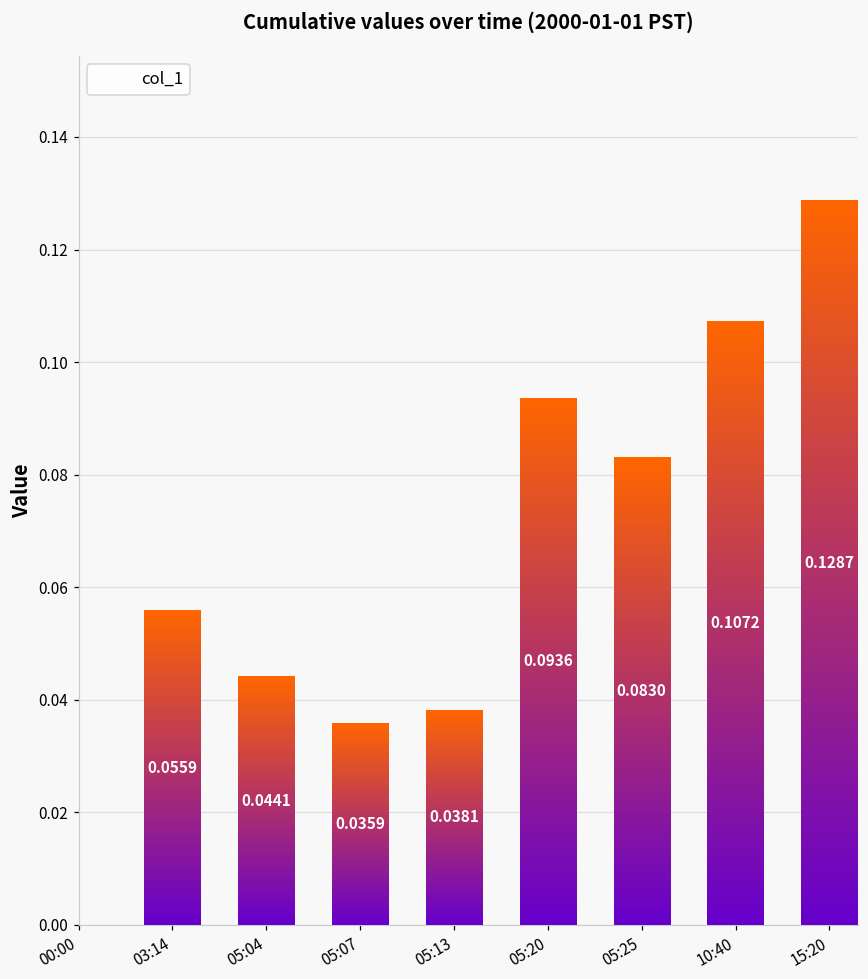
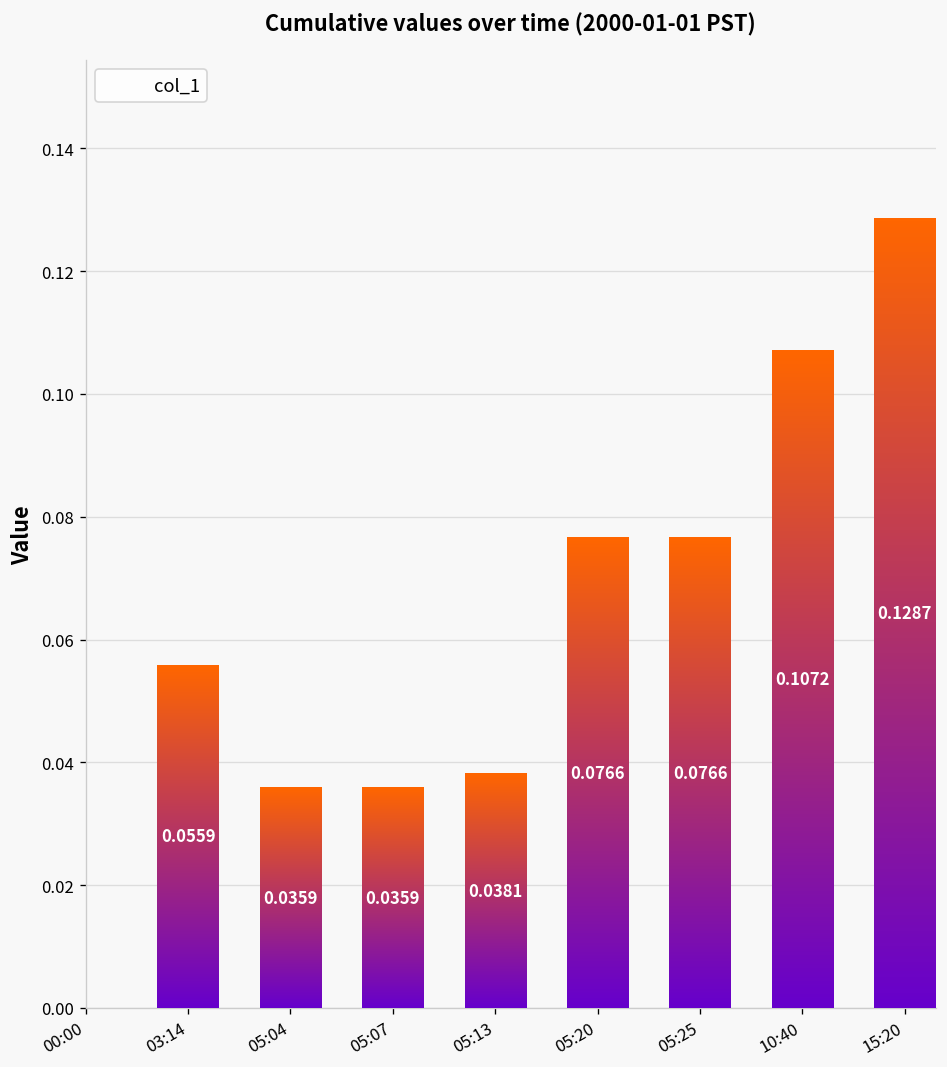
05:04: 0.0441 -> 0.0359
05:20: 0.0936 -> 0.0766
05:25: 0.0830 -> 0.0766
